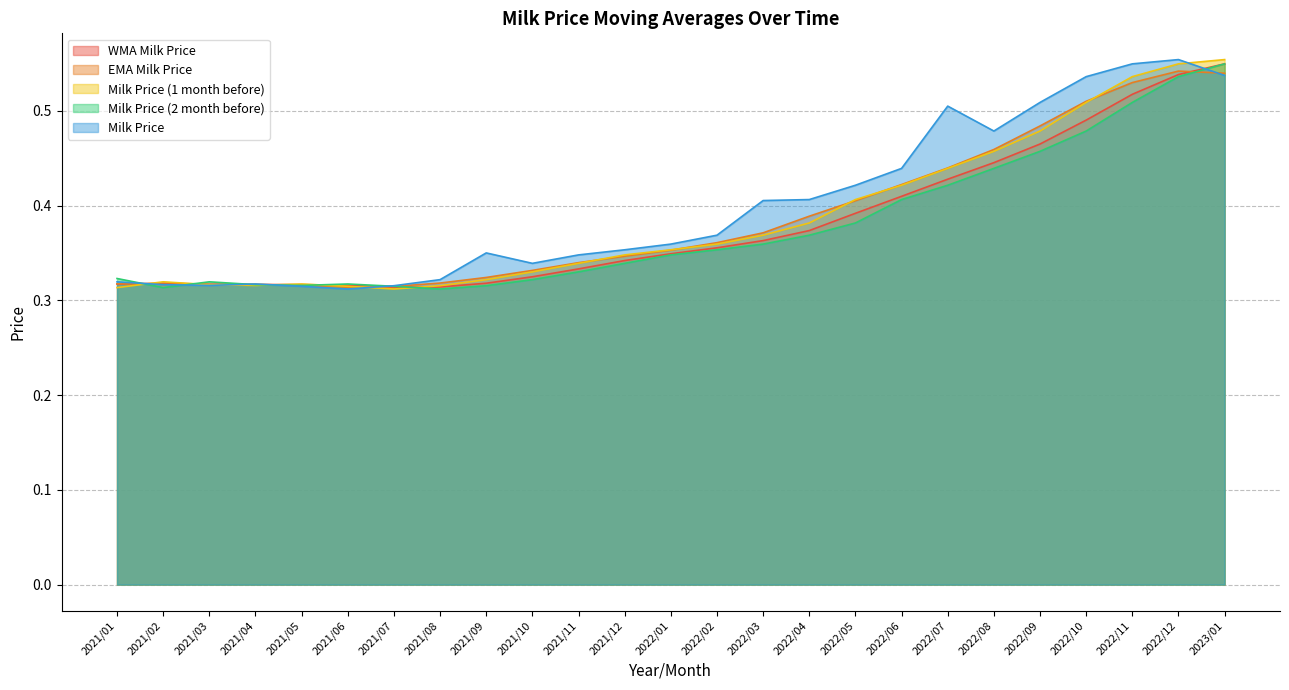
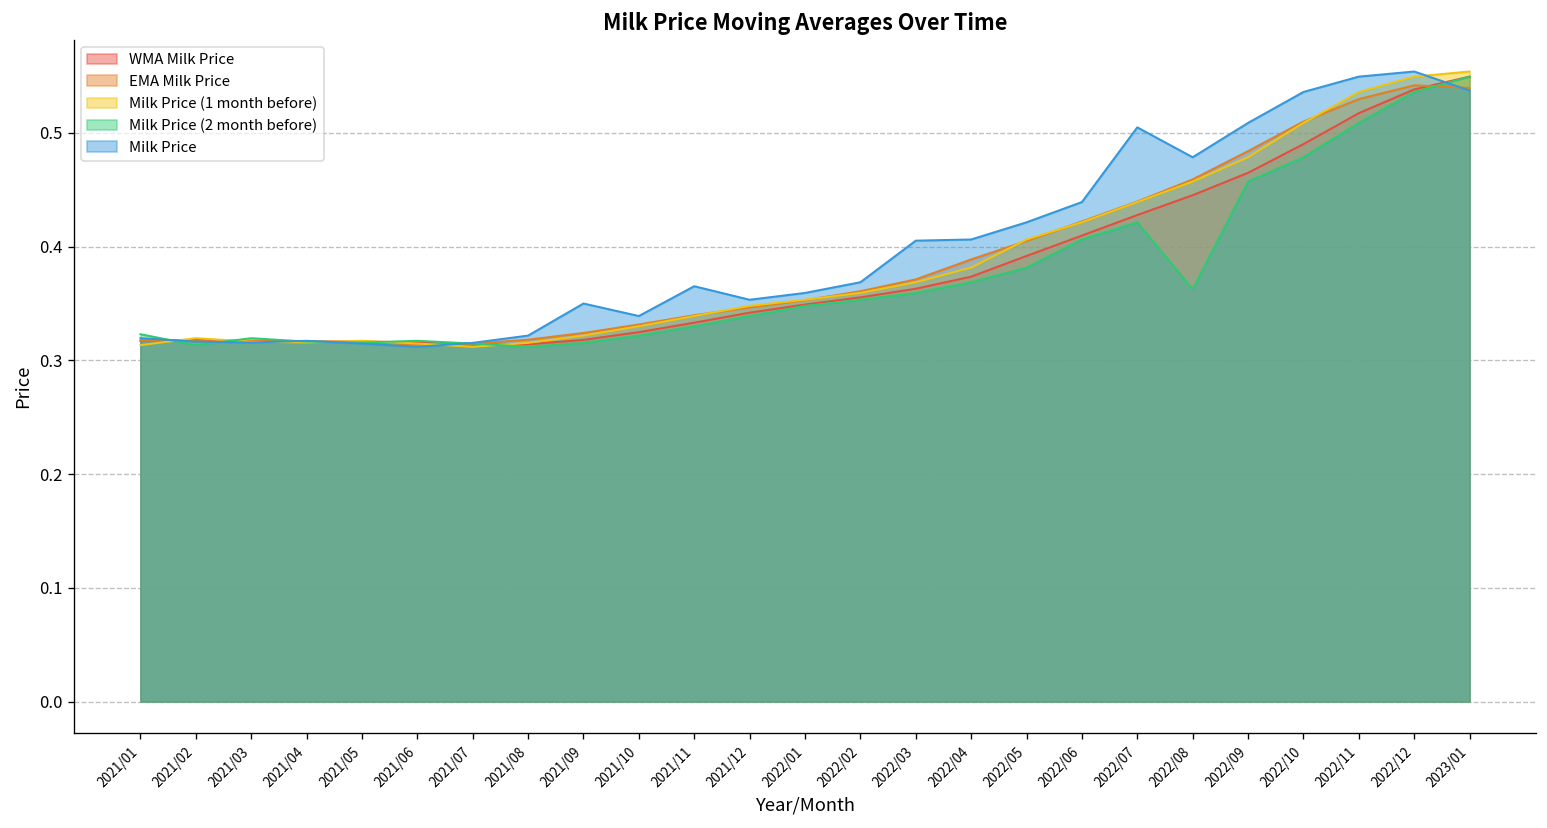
Milk Price, 2021/11: 0.35 -> 0.37
Milk Price (2 month before), 2022/08: 0.44 -> 0.36
